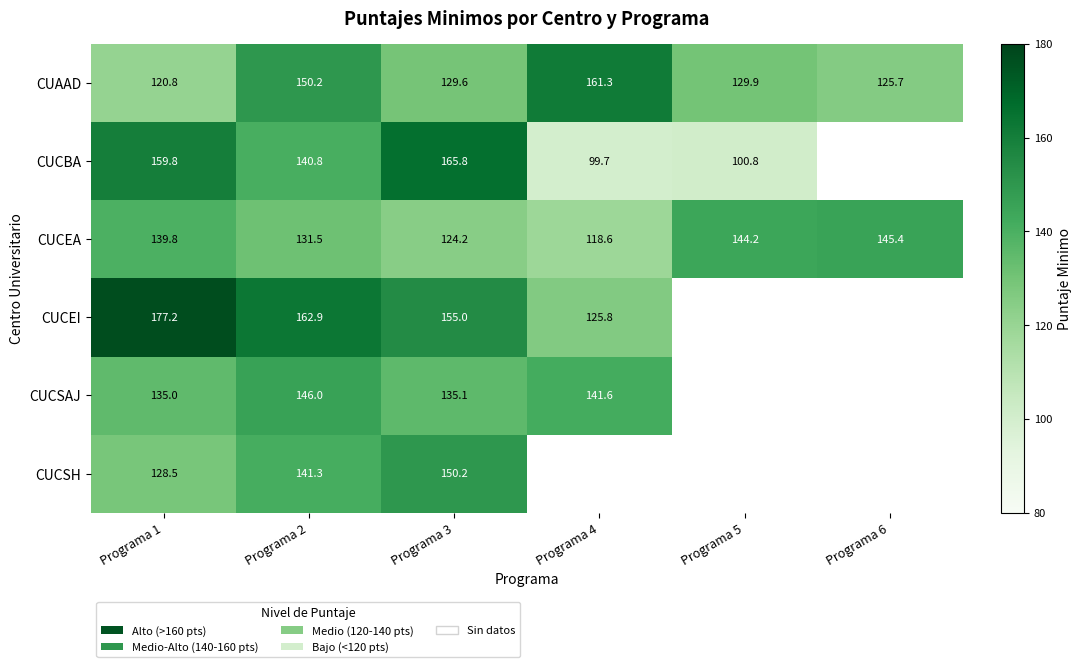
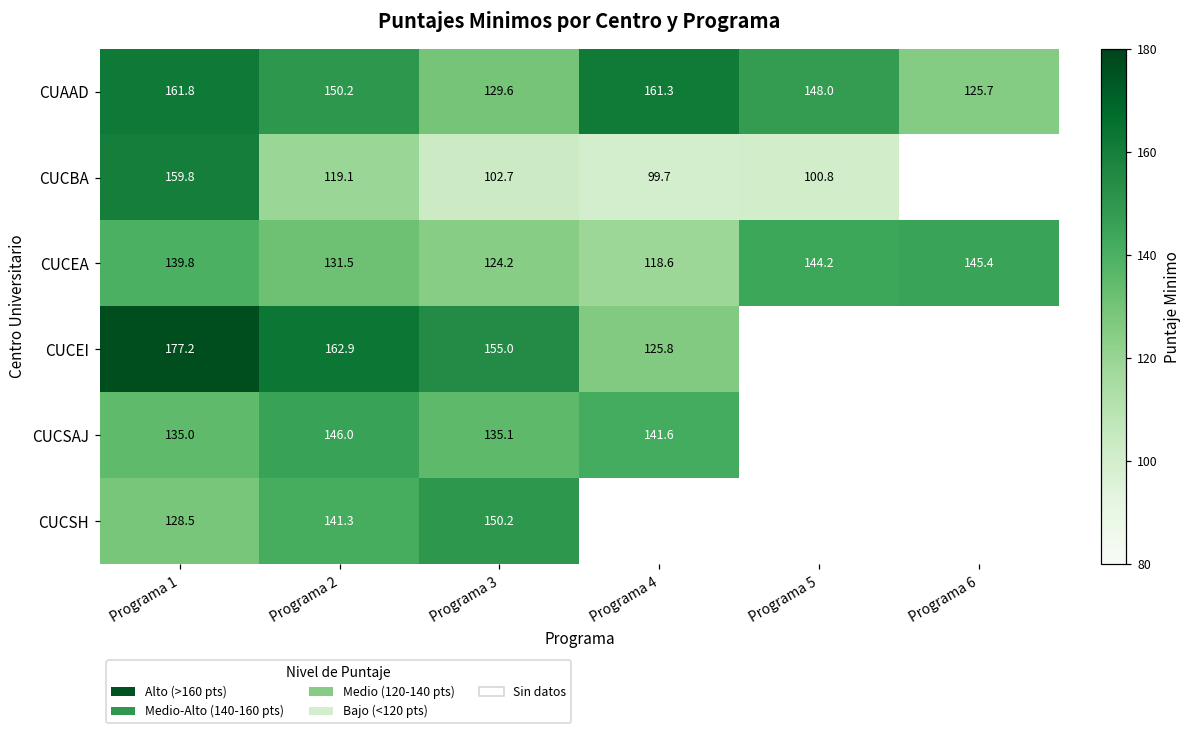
CUAAD, Programa 1: 120.8 -> 161.8
CUAAD, Programa 5: 129.9 -> 148.0
CUCBA, Programa 2: 140.8 -> 119.1
CUCBA, Programa 3: 165.8 -> 102.7
